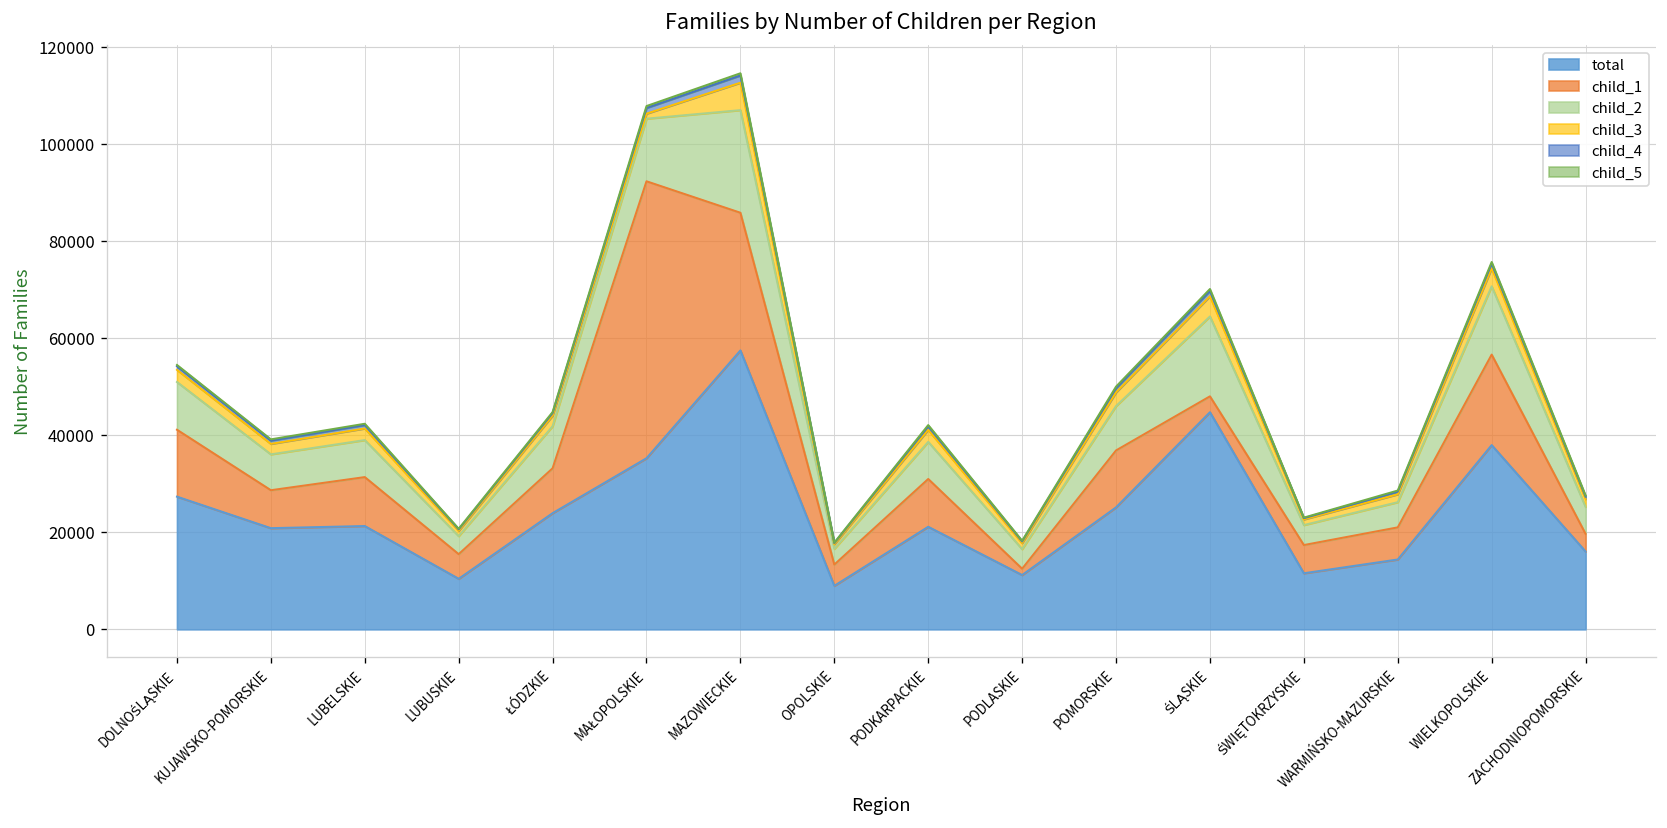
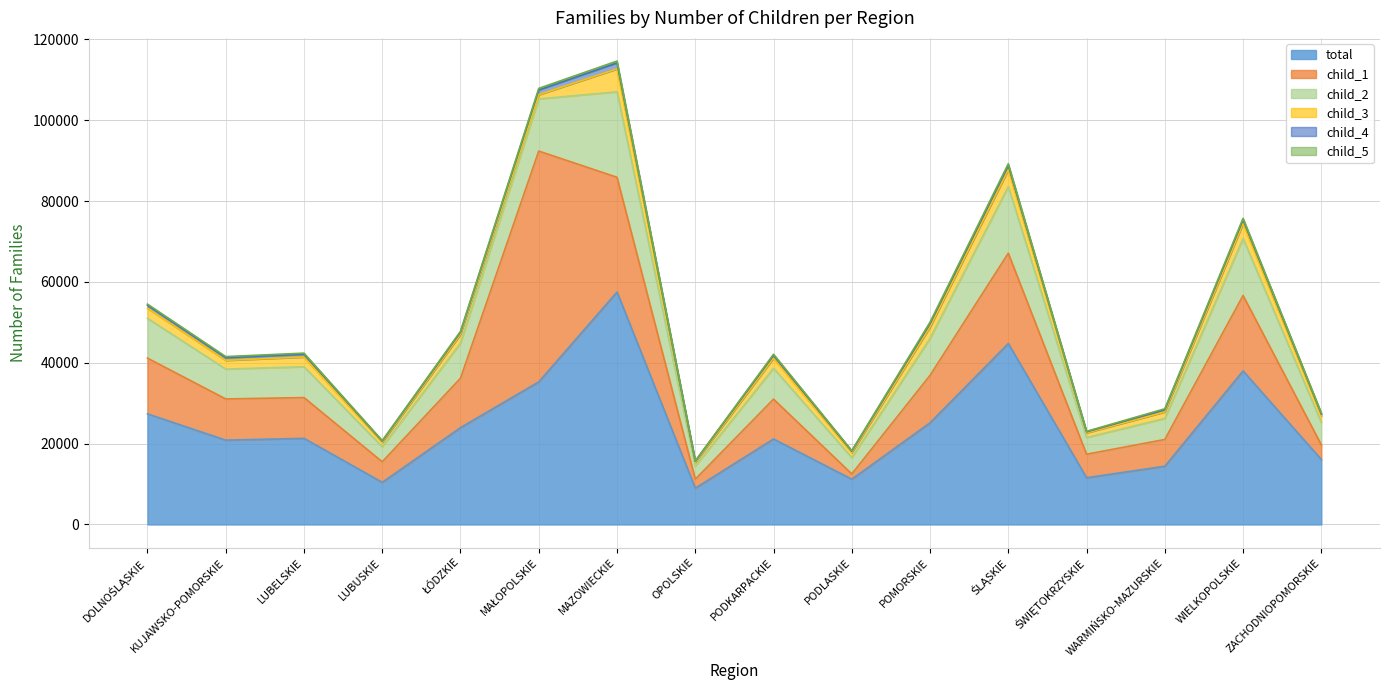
child_1, KUJAWSKO-POMORSKIE: 8000 -> 10000
child_1, ŁÓDZKIE: 9000 -> 12000
child_1, OPOLSKIE: 4000 -> 2000
child_1, ŚLĄSKIE: 3000 -> 22000
